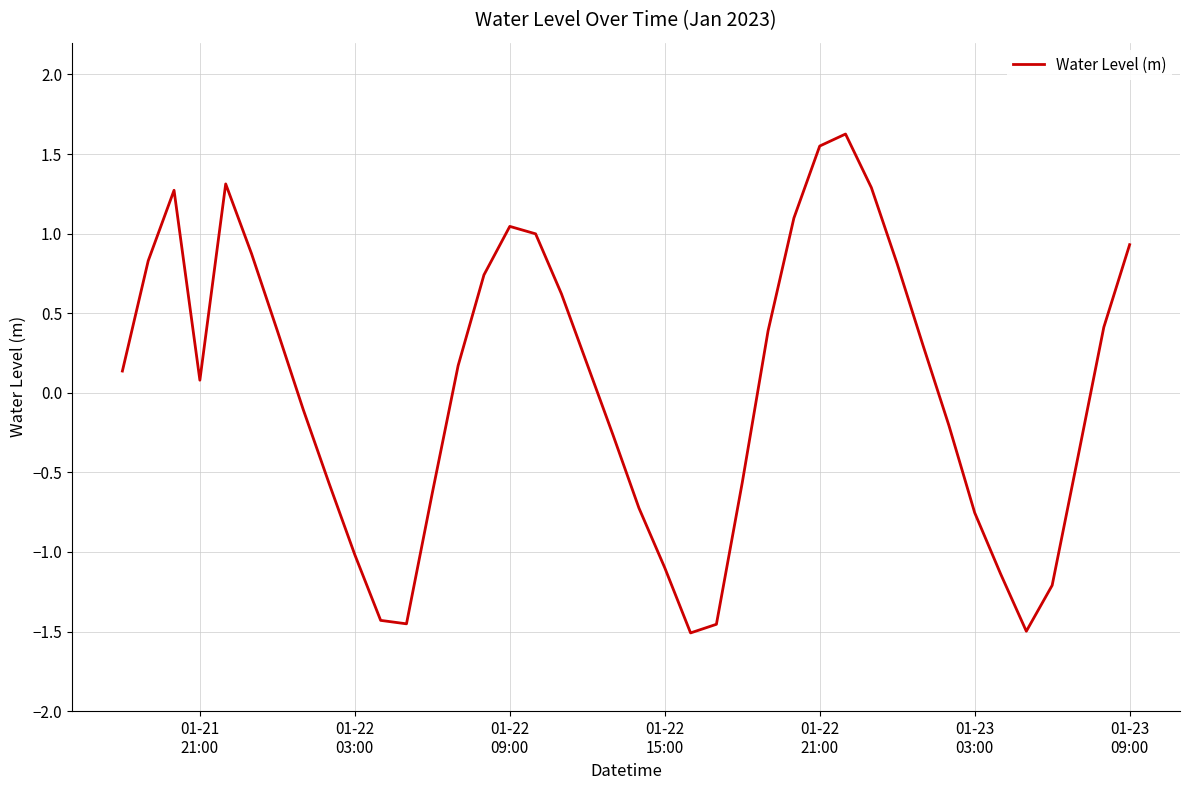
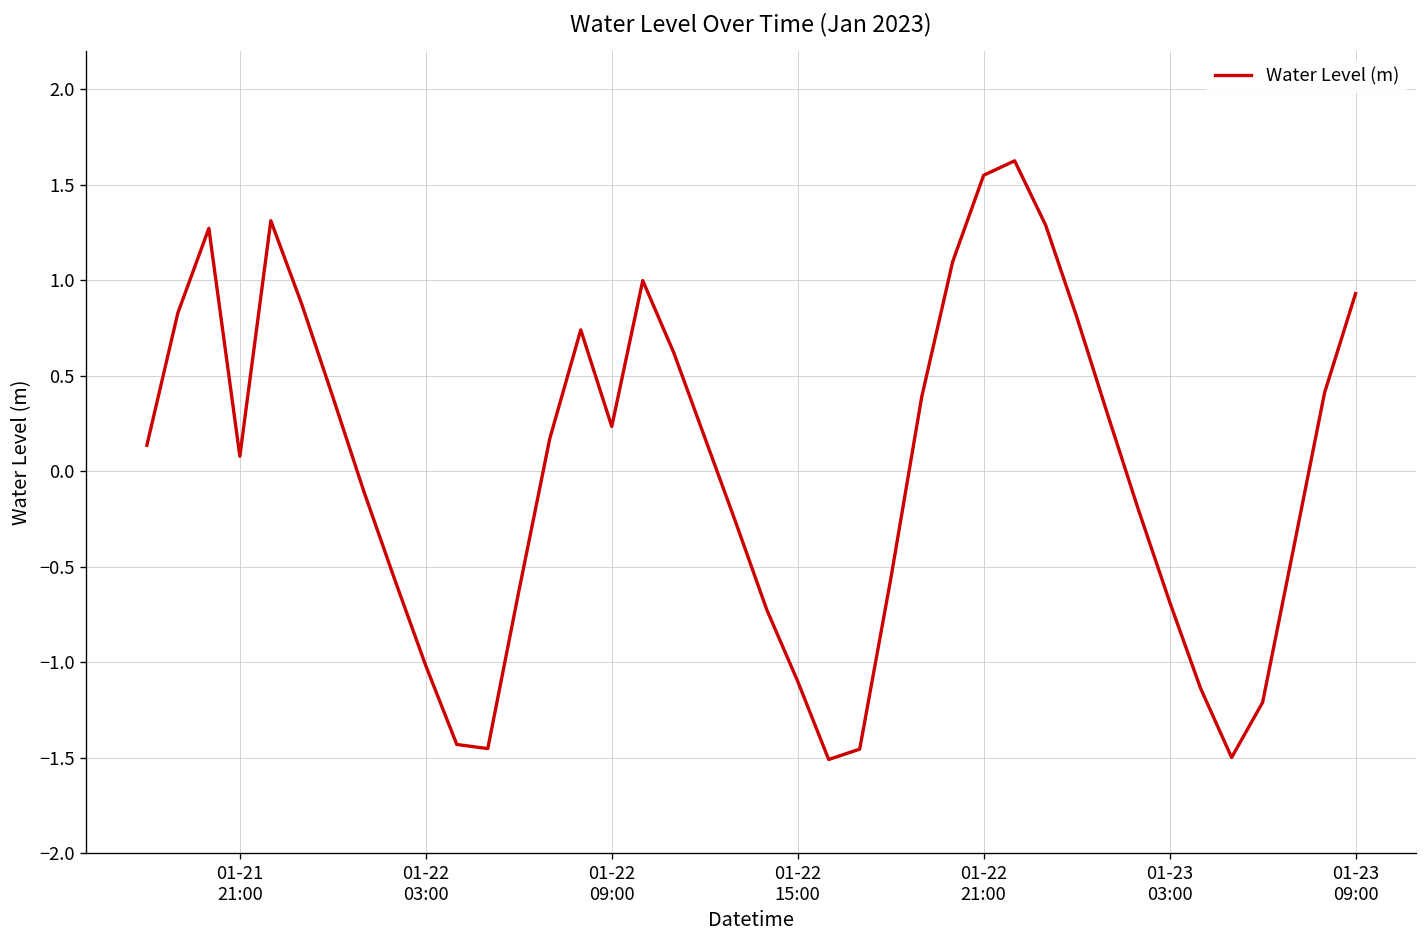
01-22 09:00: 1.05 -> 0.24
01-23 03:00: -0.75 -> -0.68
